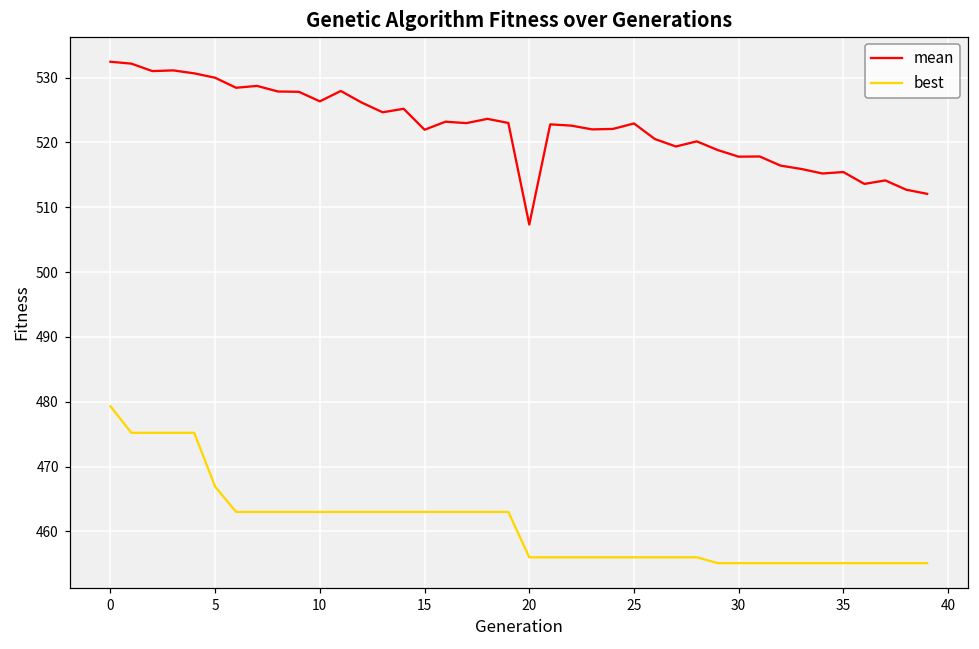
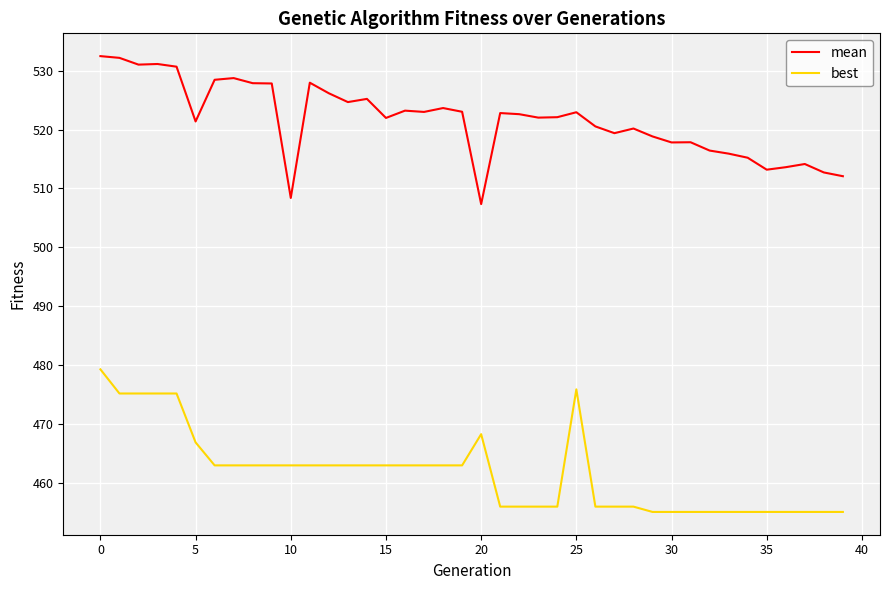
mean, 5: 530 -> 521
mean, 10: 526 -> 508
best, 20: 456 -> 468
best, 25: 456 -> 476
mean, 35: 515 -> 513
